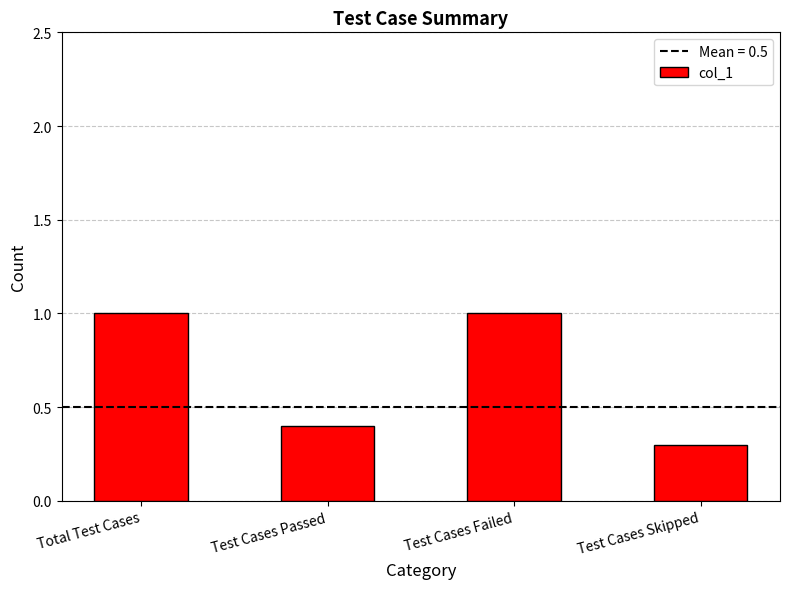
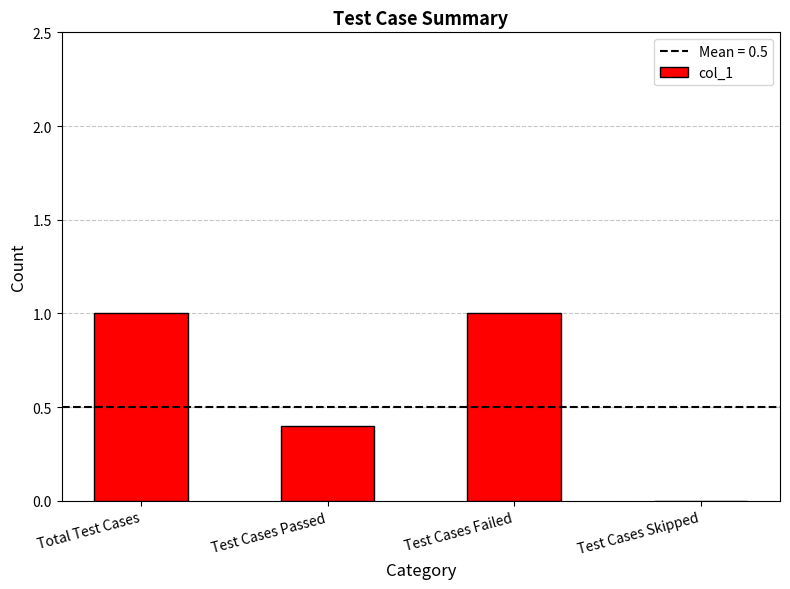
Test Cases Skipped: 0.3 -> 0.0
